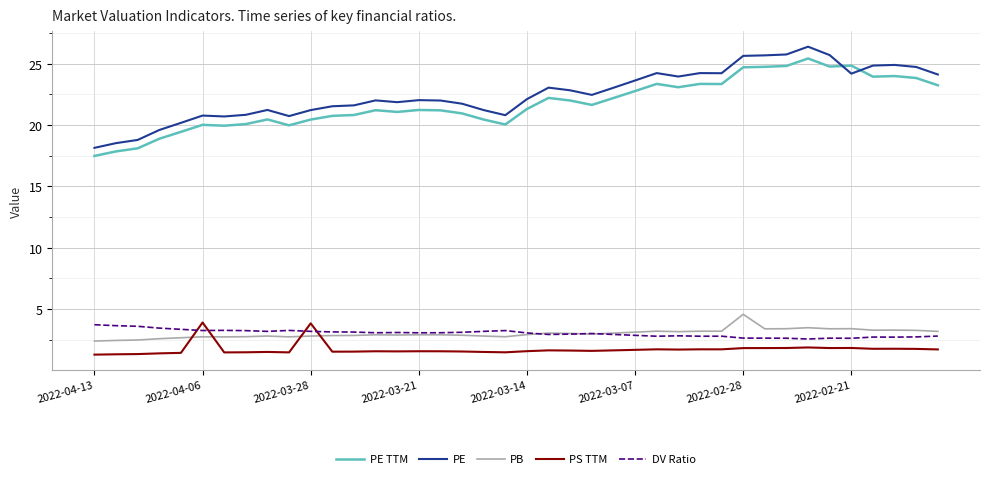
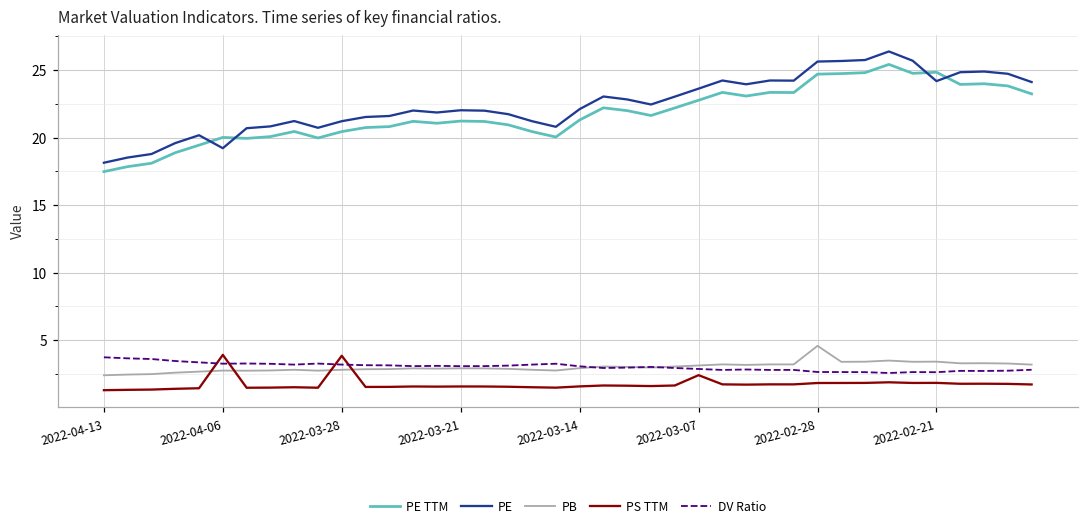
PE, 2022-04-06: 20.8 -> 19.2
PS TTM, 2022-03-07: 1.7 -> 2.4
